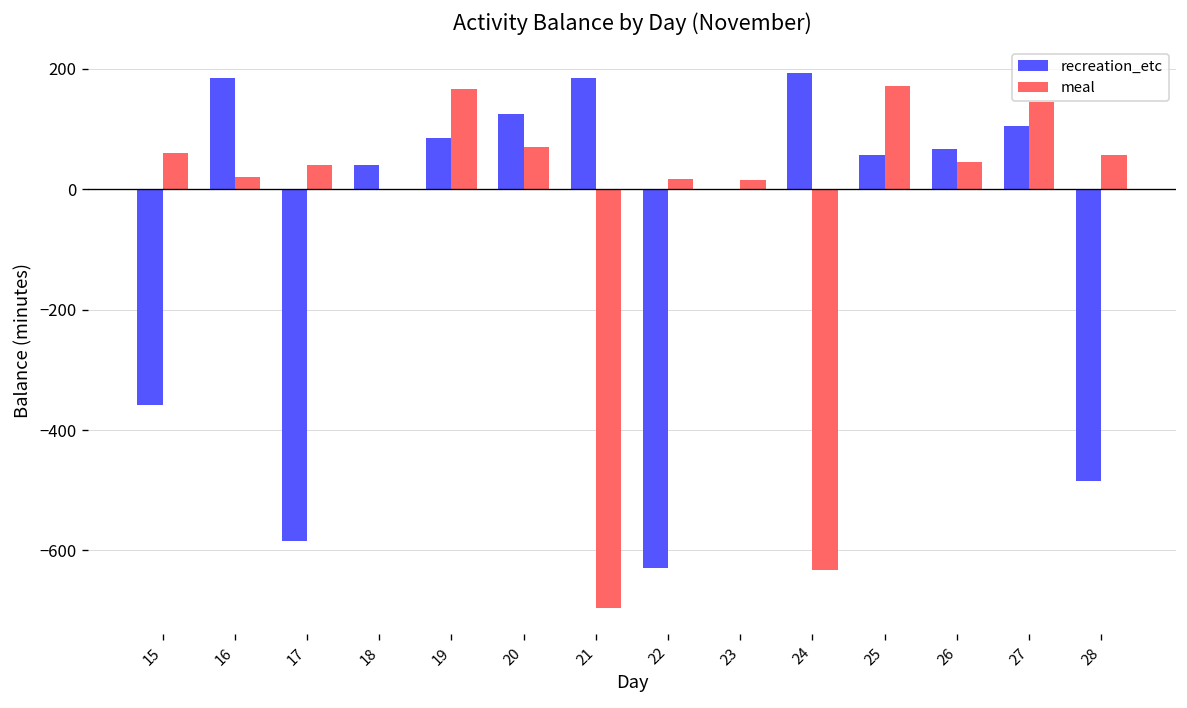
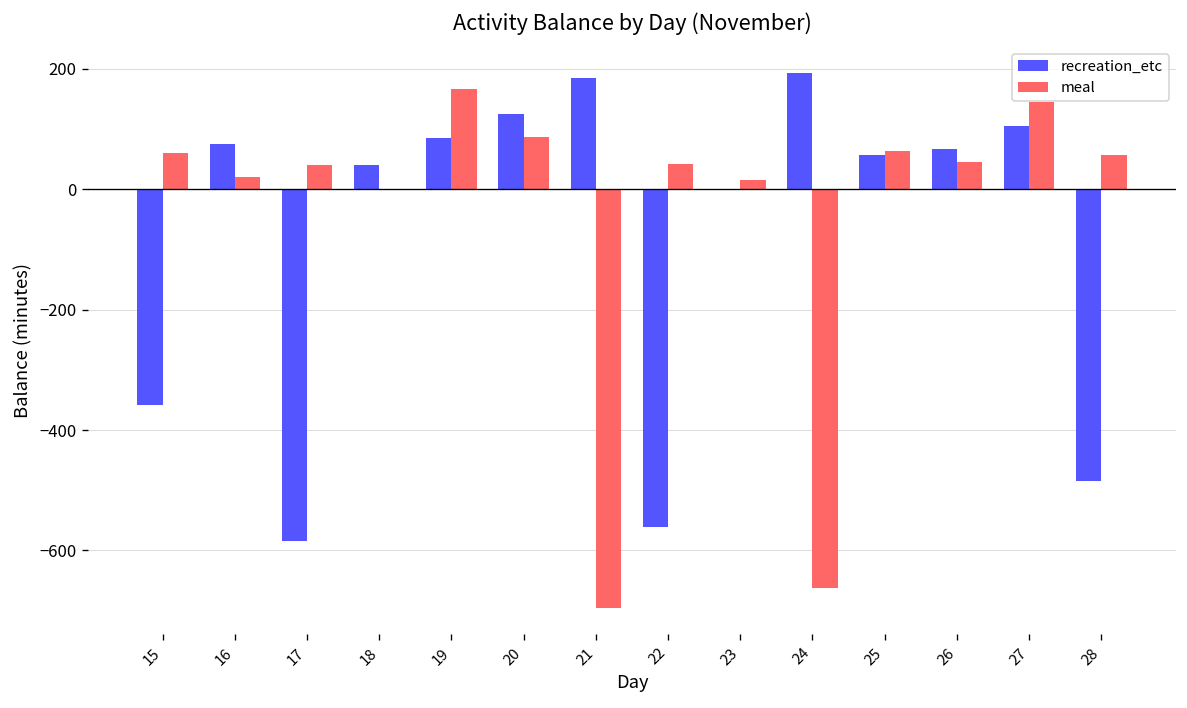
recreation_etc, 16: 190 -> 80
meal, 20: 70 -> 90
recreation_etc, 22: -630 -> -560
meal, 22: 20 -> 40
meal, 24: -630 -> -660
meal, 25: 170 -> 60
